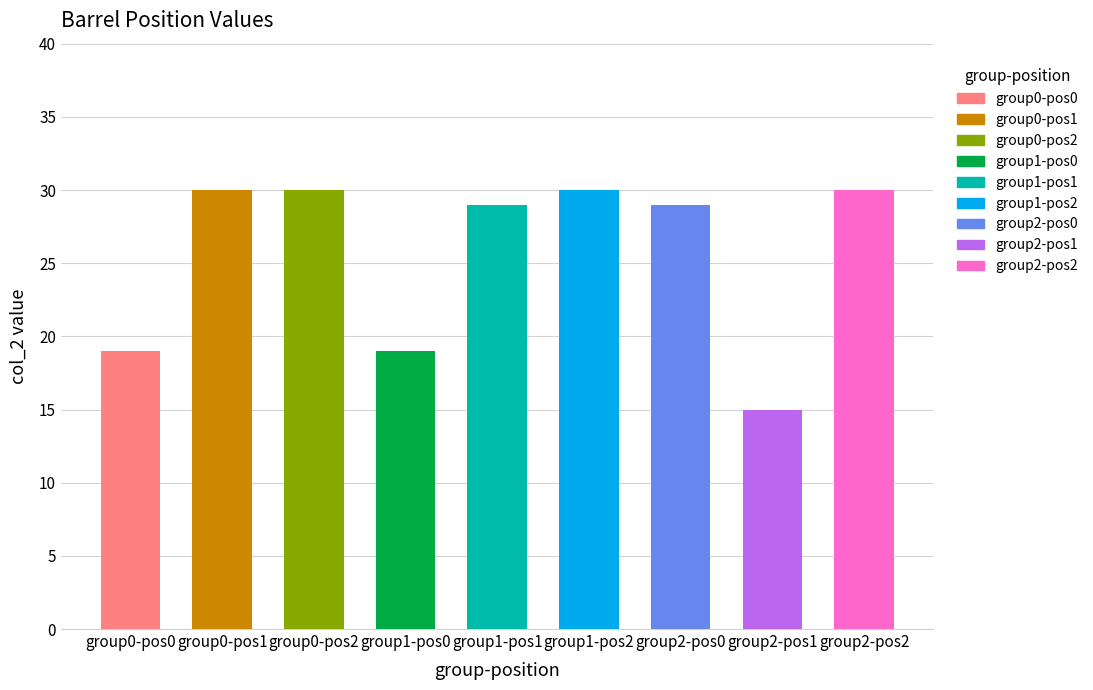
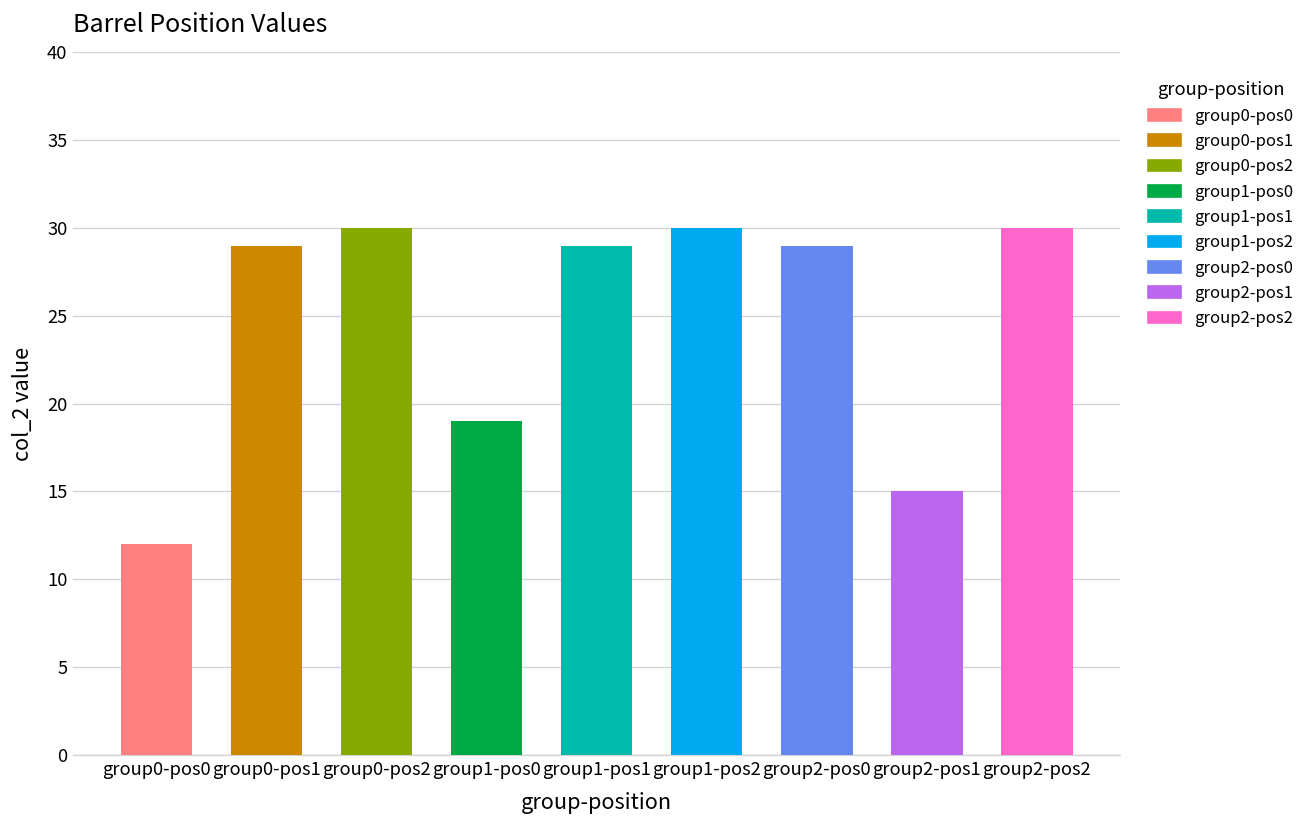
group0-pos0: 19 -> 12
group0-pos1: 30 -> 29
